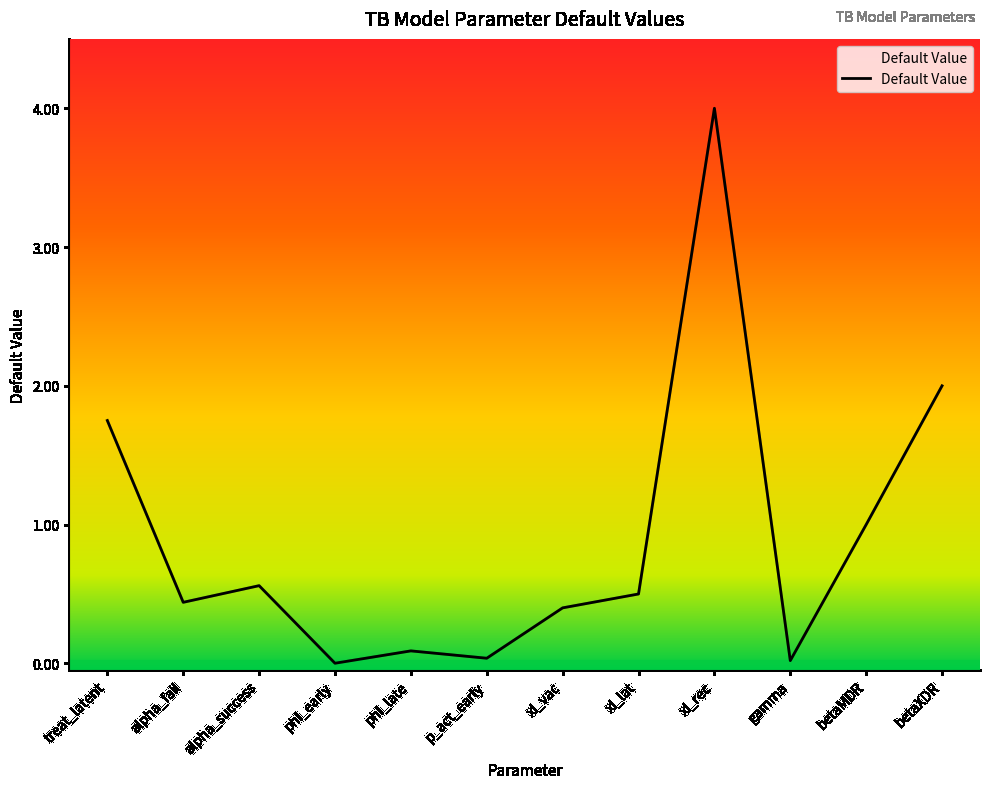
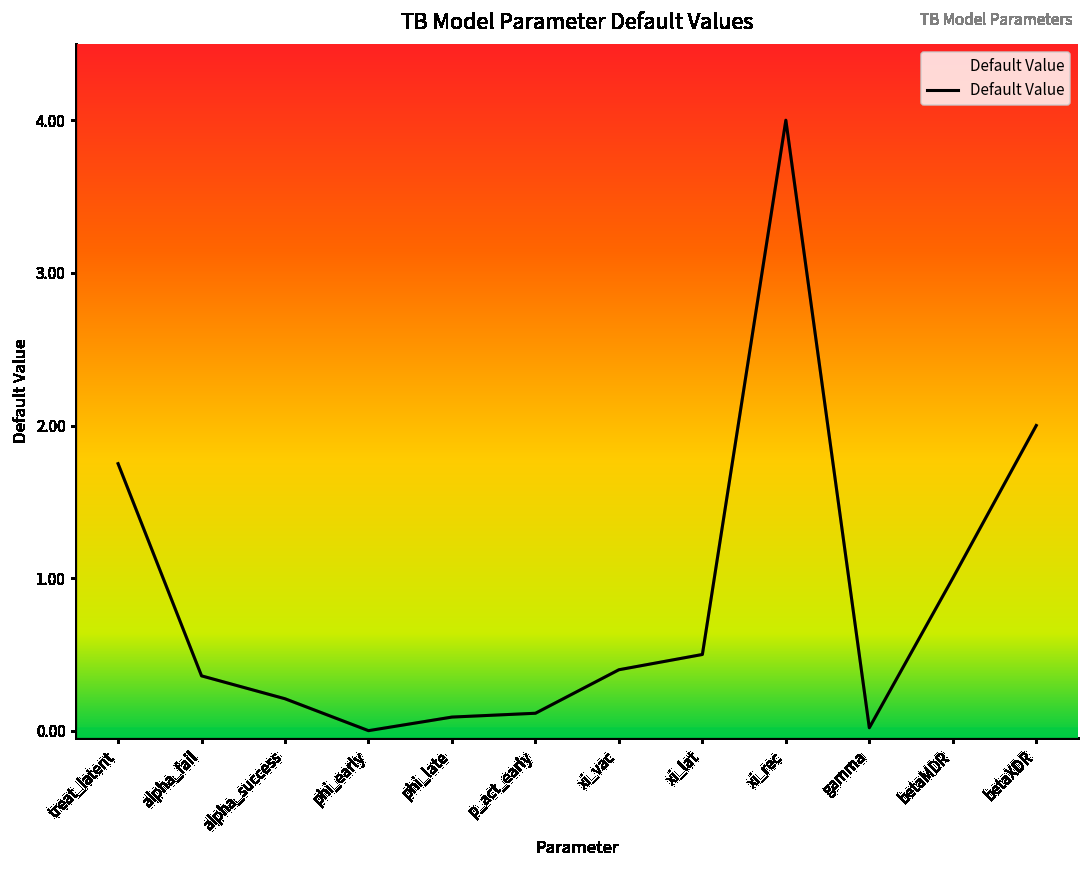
alpha_fail: 0.44 -> 0.36
alpha_success: 0.56 -> 0.21
p_act_early: 0.04 -> 0.12
